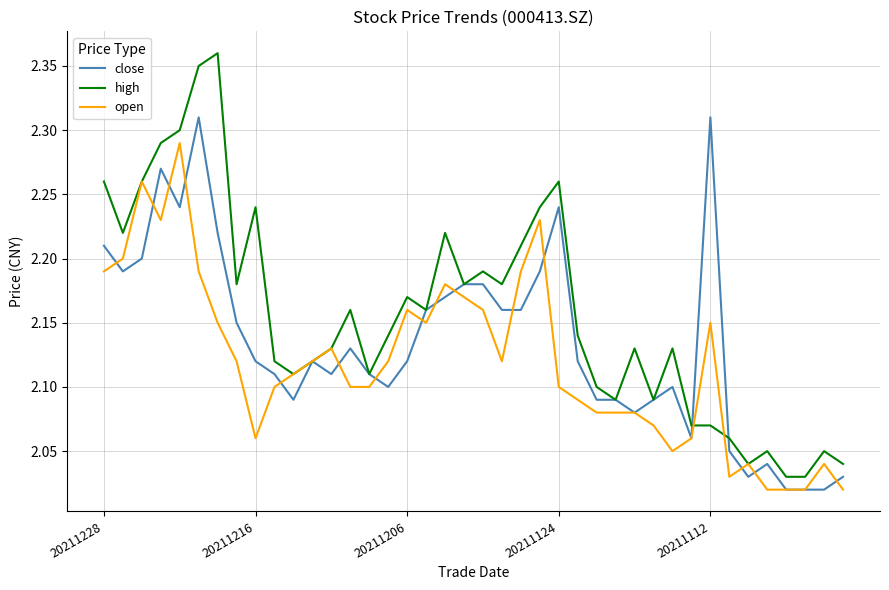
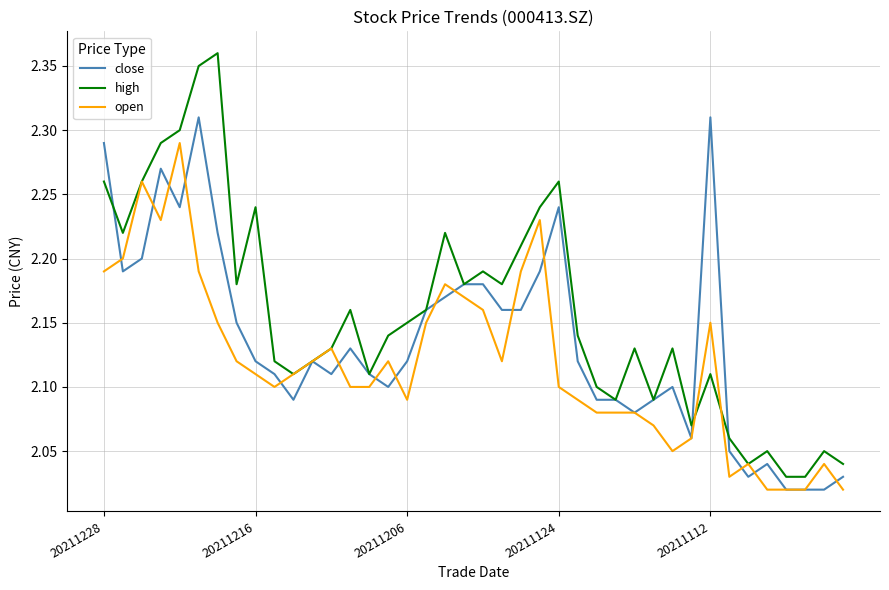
close, 20211228: 2.21 -> 2.29
open, 20211216: 2.06 -> 2.11
high, 20211206: 2.17 -> 2.15
open, 20211206: 2.16 -> 2.09
high, 20211112: 2.07 -> 2.11
